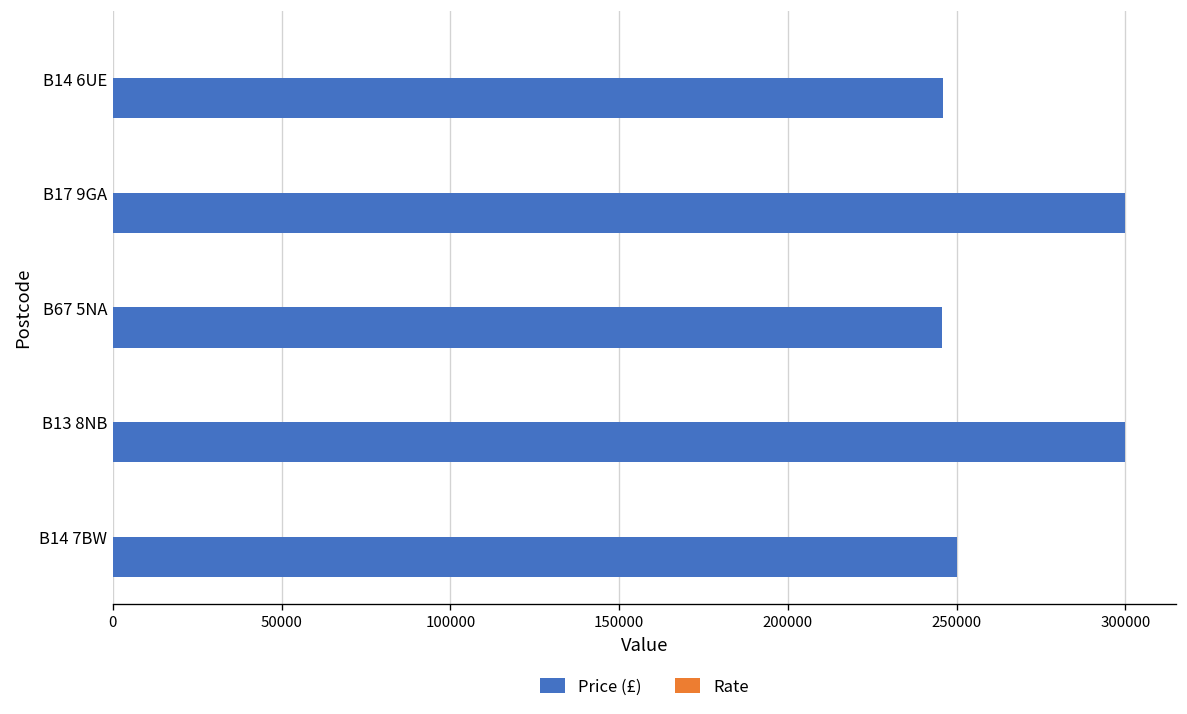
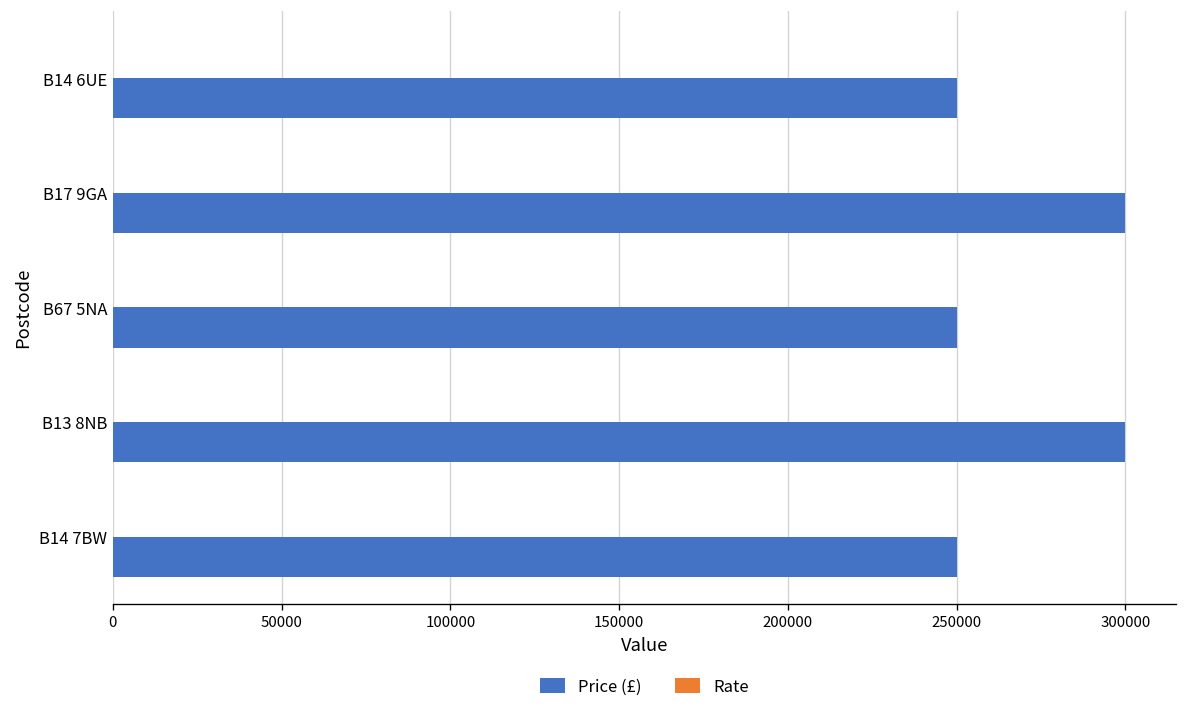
Price (£), B14 6UE: 246000 -> 250000
Price (£), B67 5NA: 246000 -> 250000
